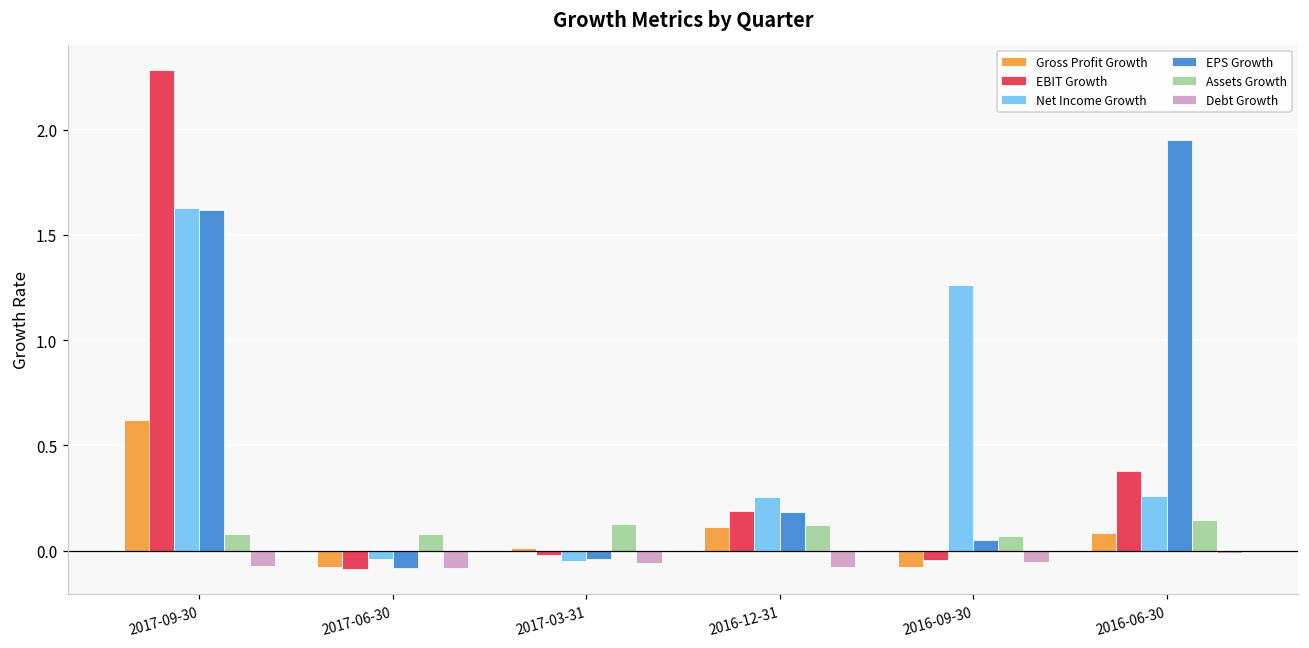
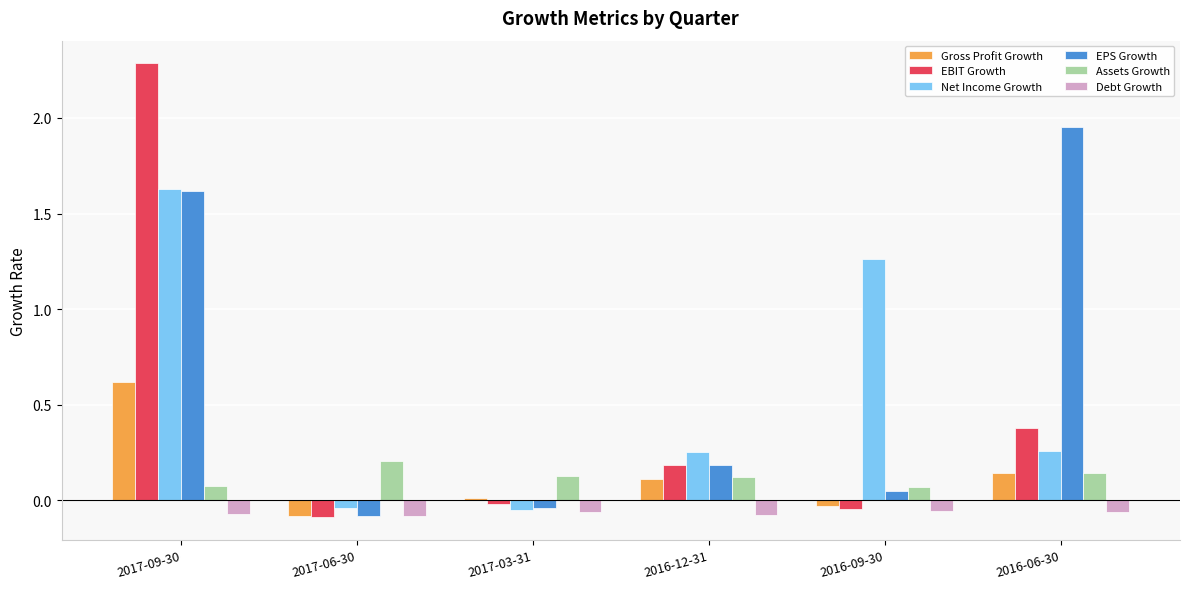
Assets Growth, 2017-06-30: 0.08 -> 0.21
Gross Profit Growth, 2016-09-30: -0.08 -> -0.03
Gross Profit Growth, 2016-06-30: 0.08 -> 0.14
Debt Growth, 2016-06-30: -0.01 -> -0.06
